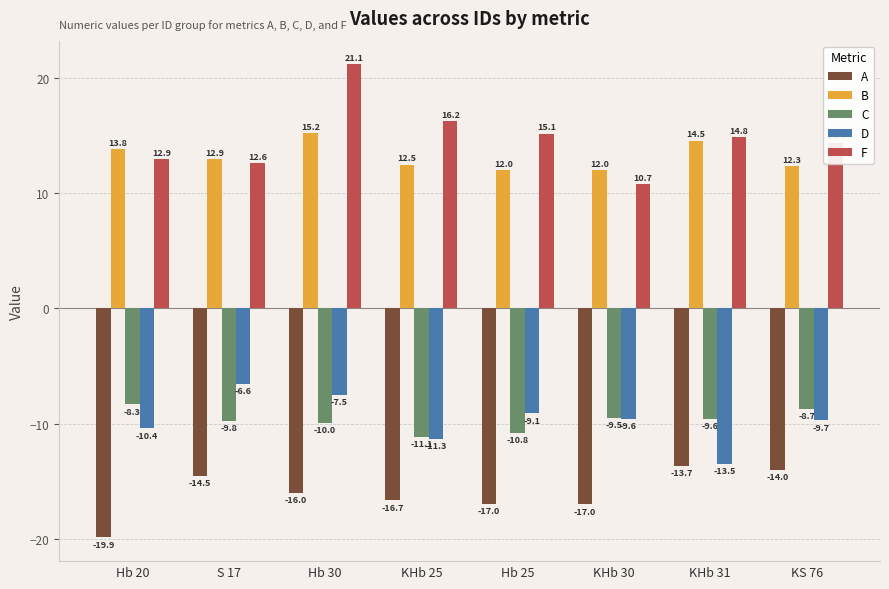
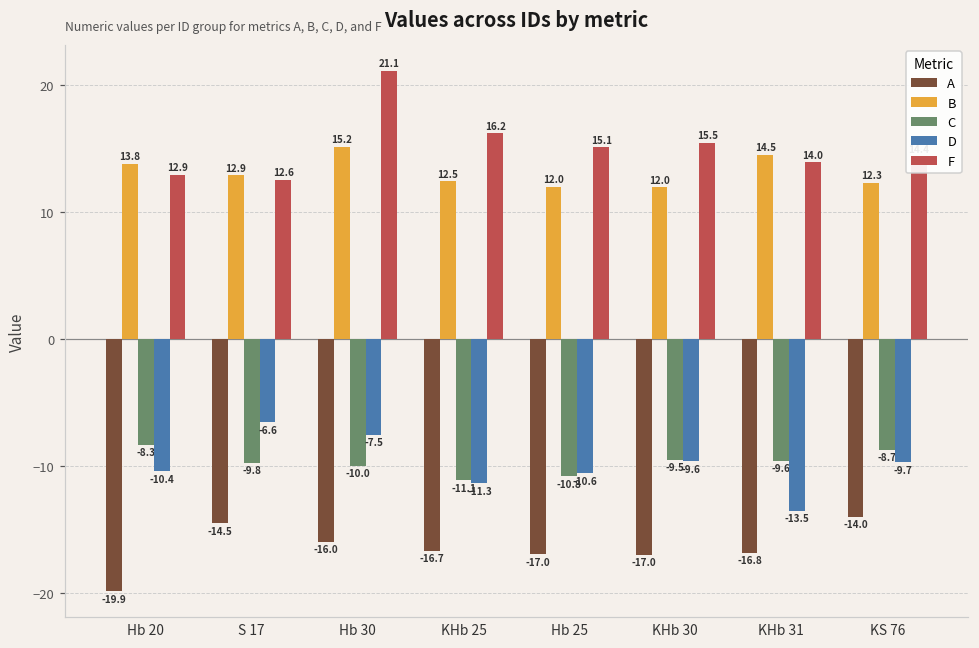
D, Hb 25: -9.1 -> -10.6
F, KHb 30: 10.7 -> 15.5
A, KHb 31: -13.7 -> -16.8
F, KHb 31: 14.8 -> 14.0
